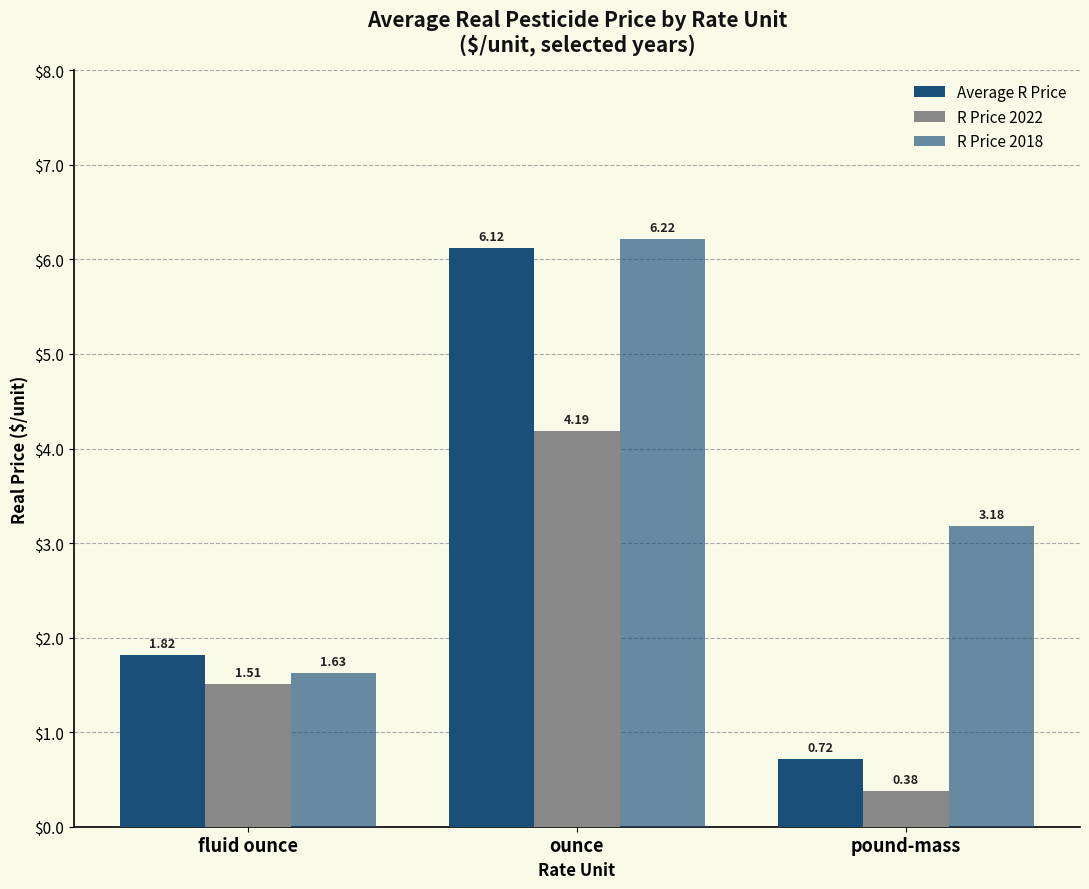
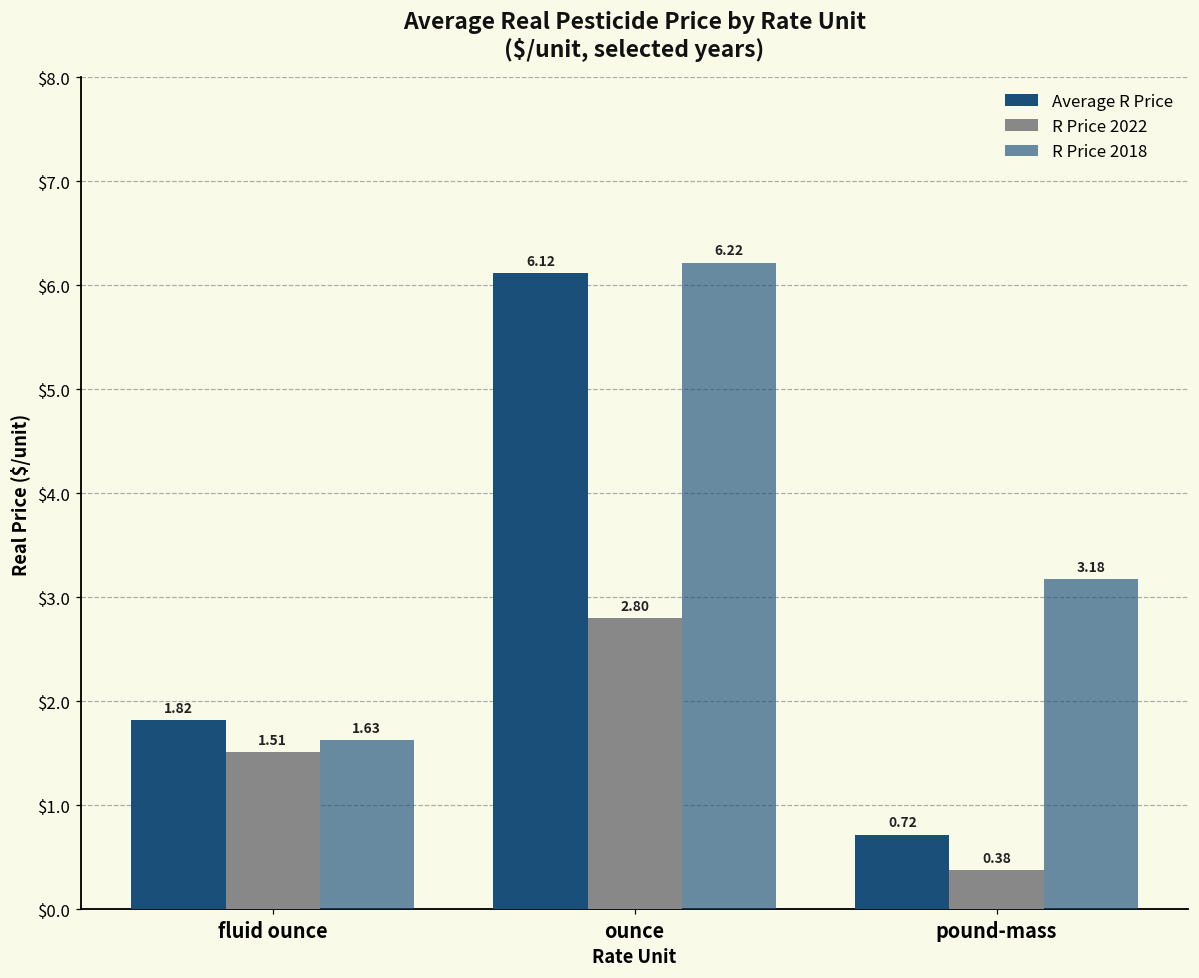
R Price 2022, ounce: 4.19 -> 2.80
